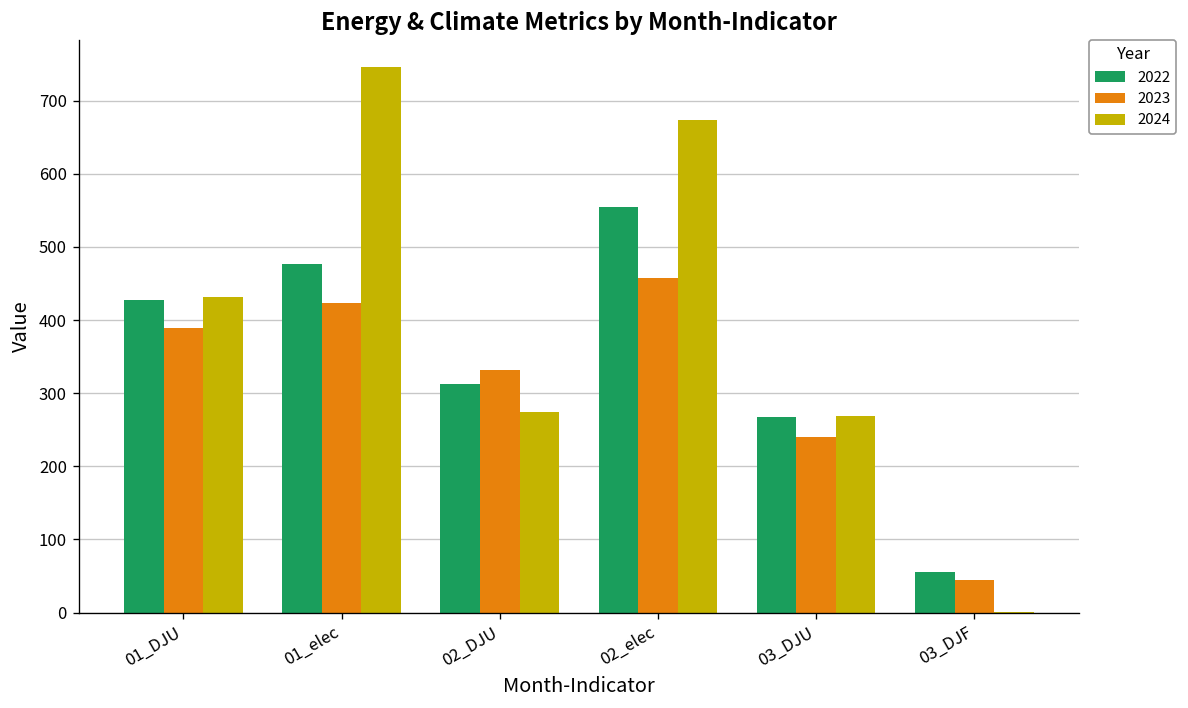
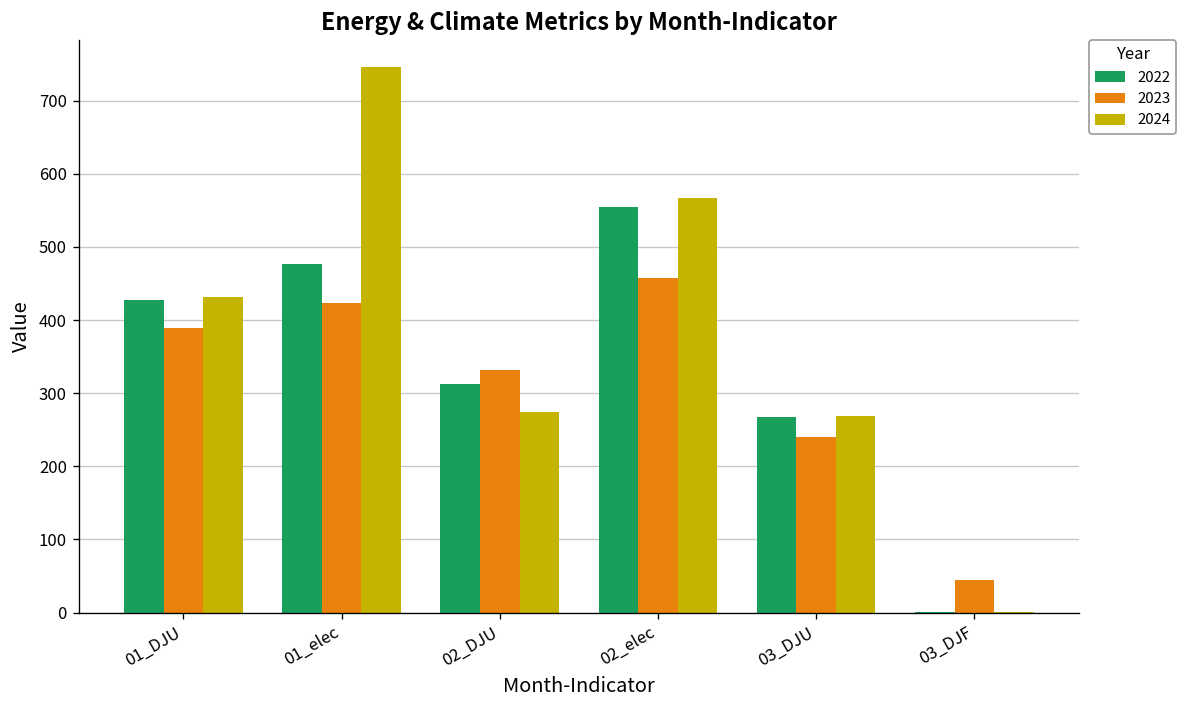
2024, 02_elec: 670 -> 570
2022, 03_DJF: 60 -> 0
